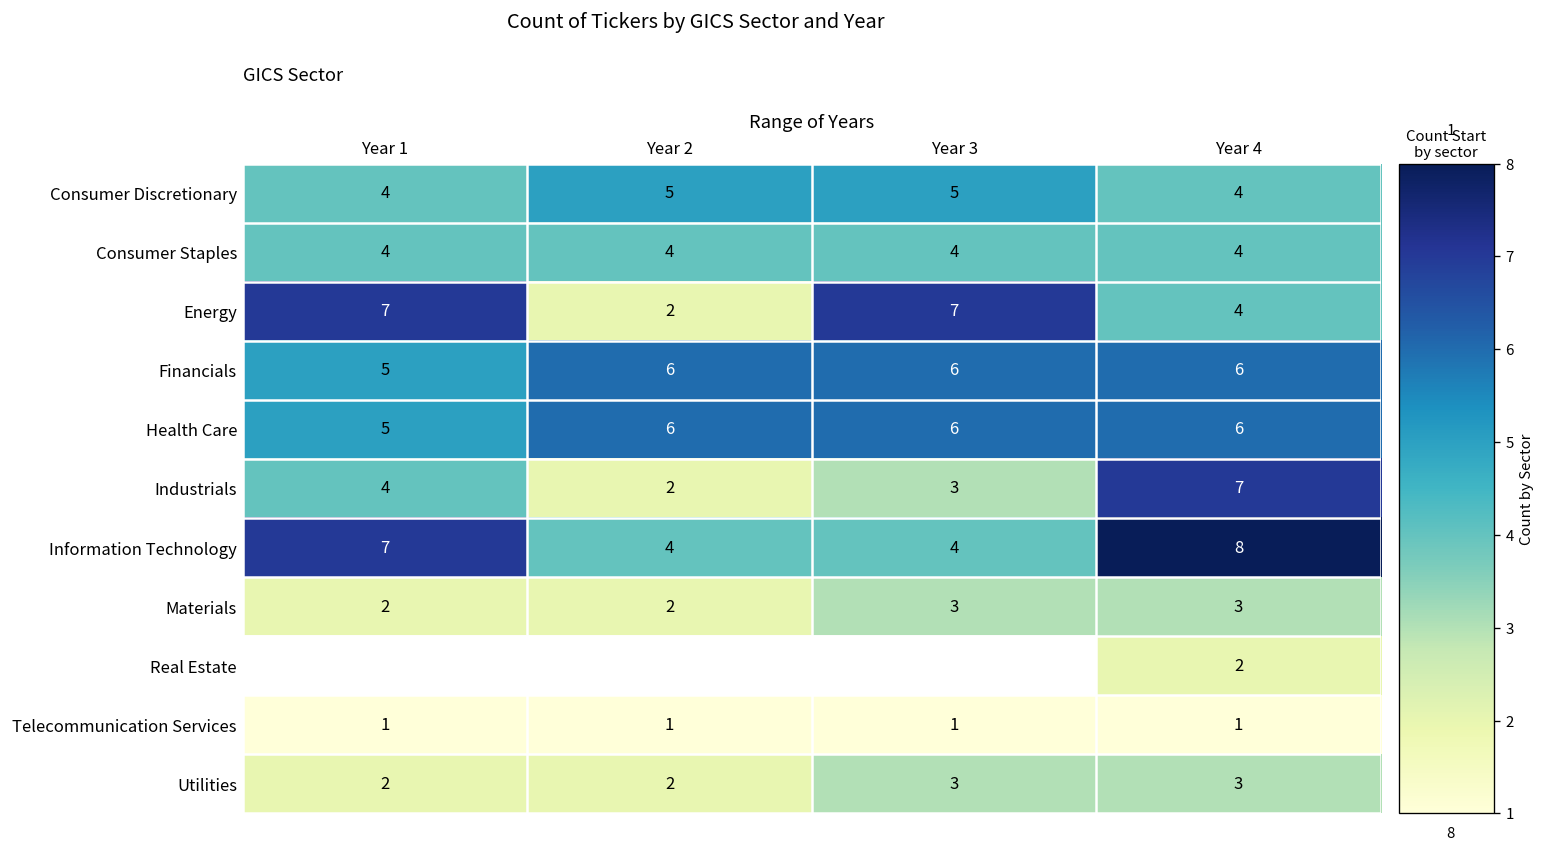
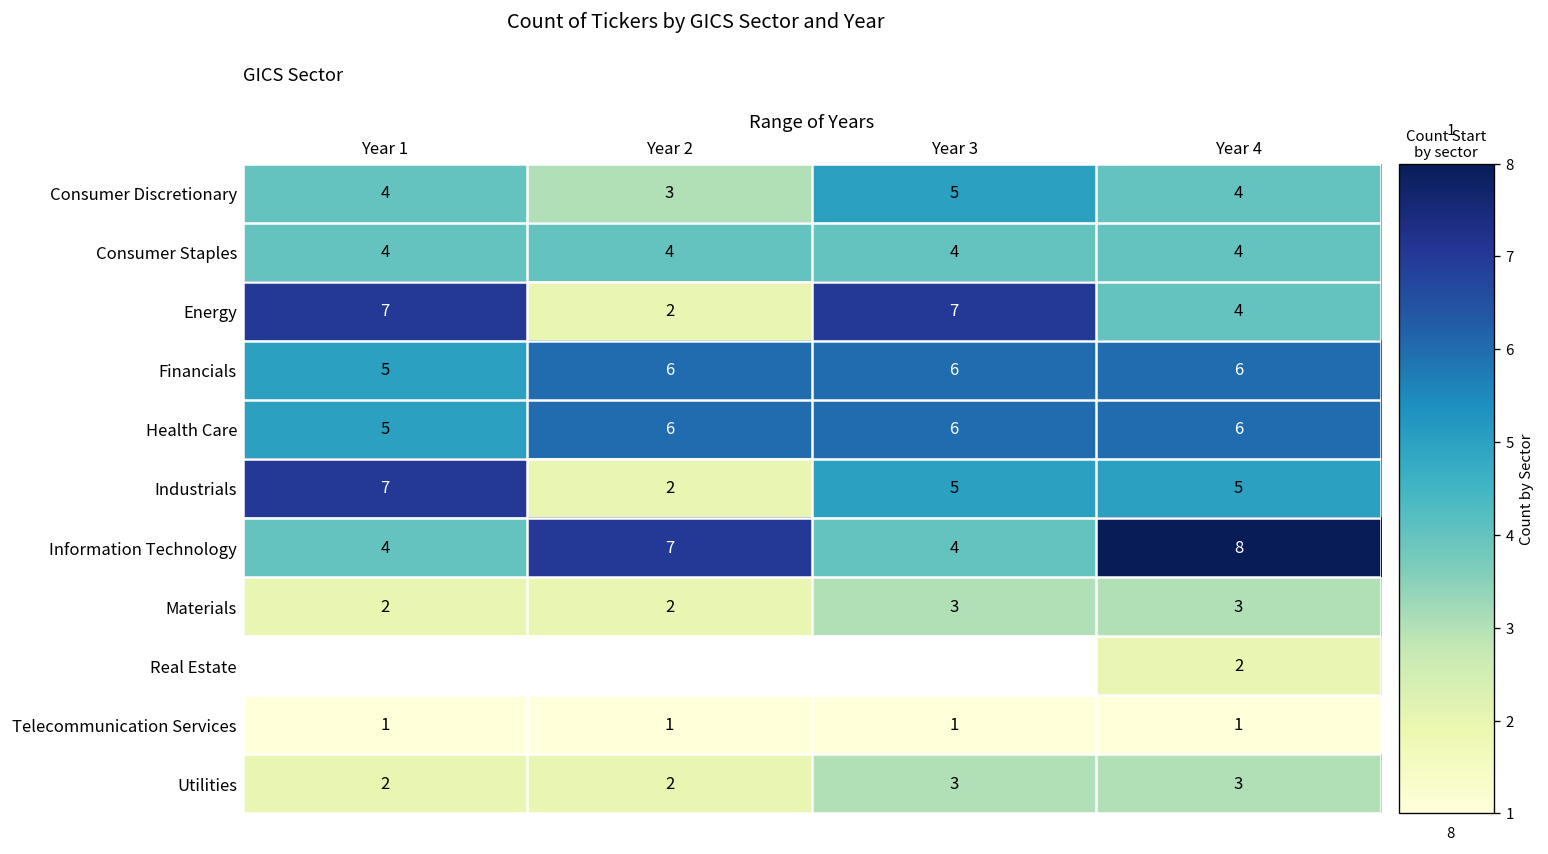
Consumer Discretionary, Year 2: 5 -> 3
Industrials, Year 1: 4 -> 7
Industrials, Year 3: 3 -> 5
Industrials, Year 4: 7 -> 5
Information Technology, Year 1: 7 -> 4
Information Technology, Year 2: 4 -> 7
